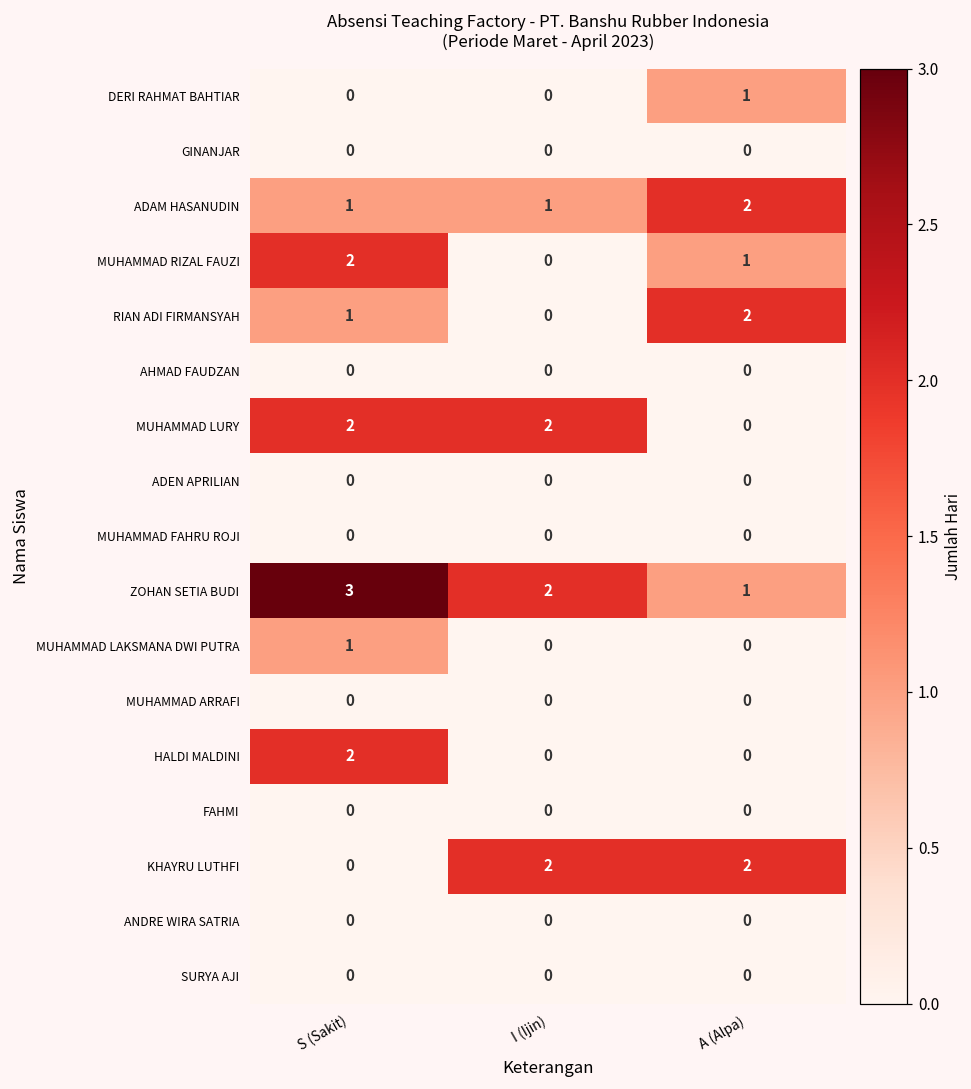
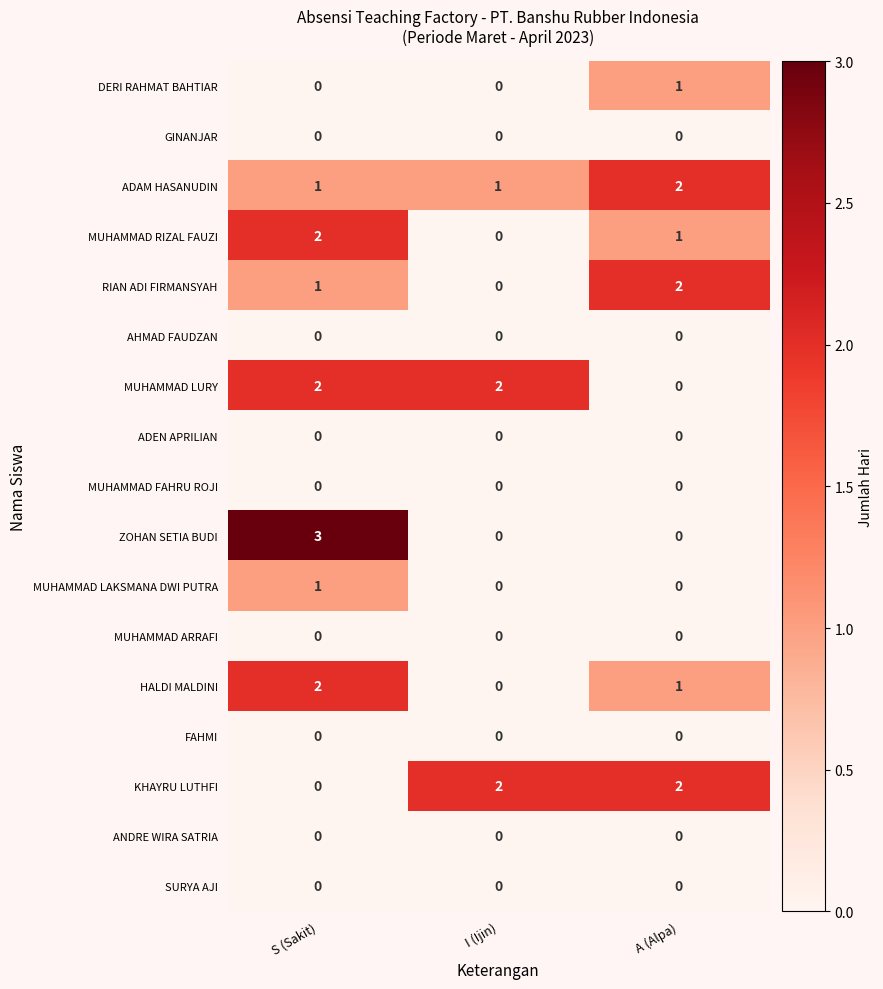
ZOHAN SETIA BUDI, I (Ijin): 2 -> 0
ZOHAN SETIA BUDI, A (Alpa): 1 -> 0
HALDI MALDINI, A (Alpa): 0 -> 1
